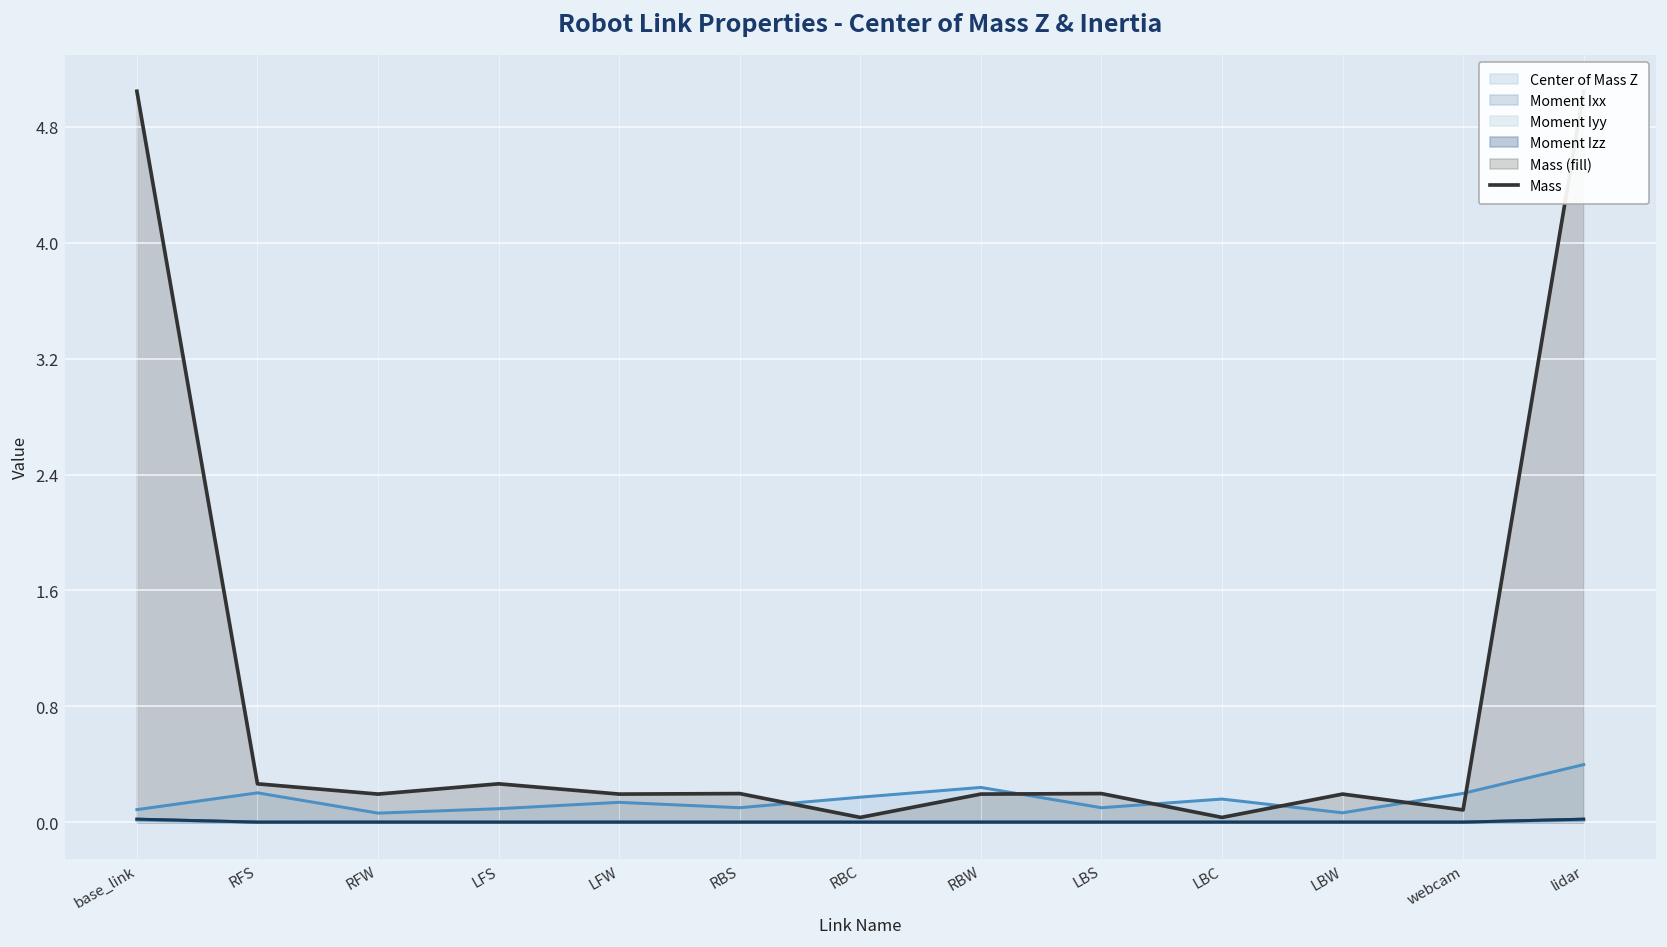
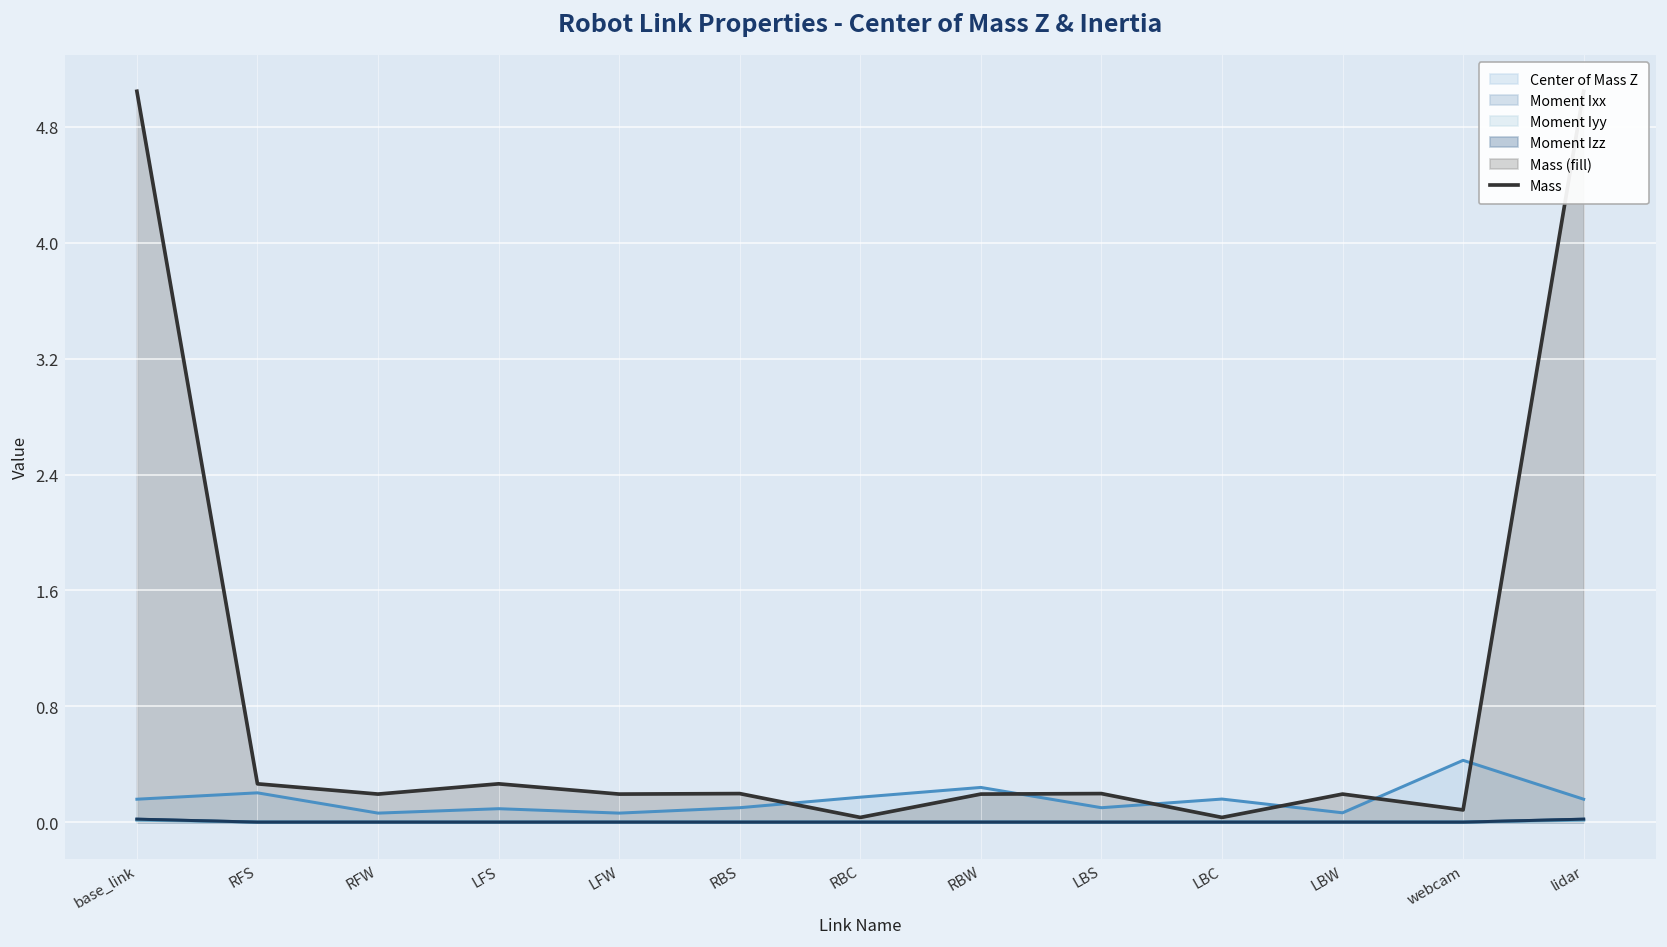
Center of Mass Z, base_link: 0.09 -> 0.16
Center of Mass Z, LFW: 0.14 -> 0.06
Center of Mass Z, webcam: 0.20 -> 0.43
Center of Mass Z, lidar: 0.40 -> 0.16
